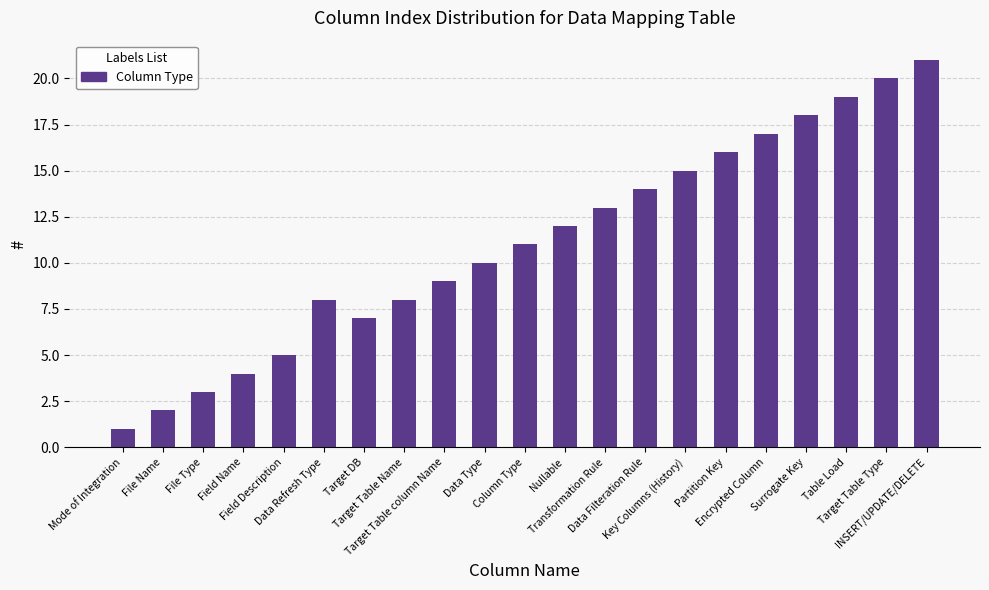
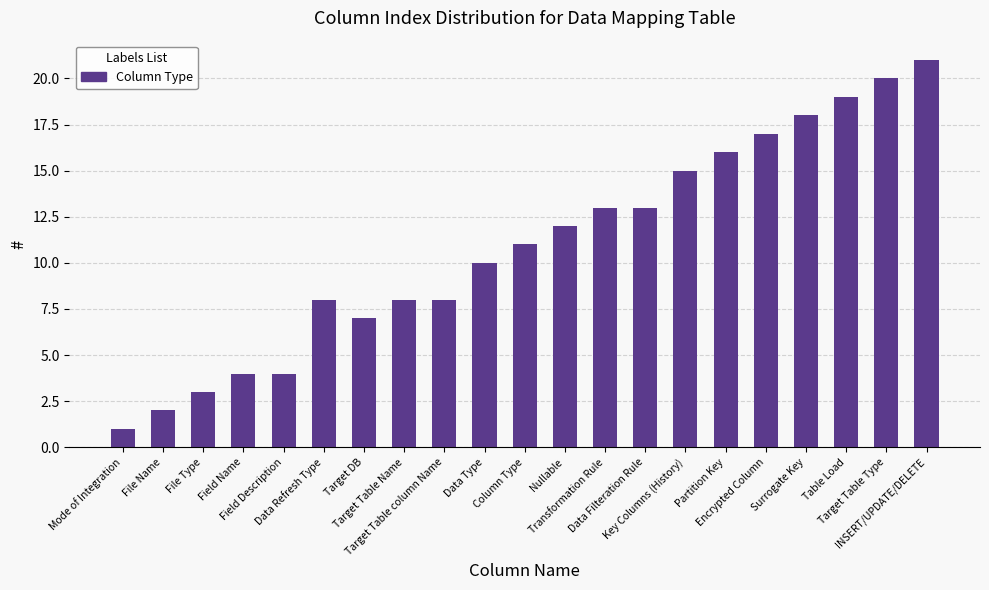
Field Description: 5 -> 4
Target Table column Name: 9 -> 8
Data Filteration Rule: 14 -> 13
